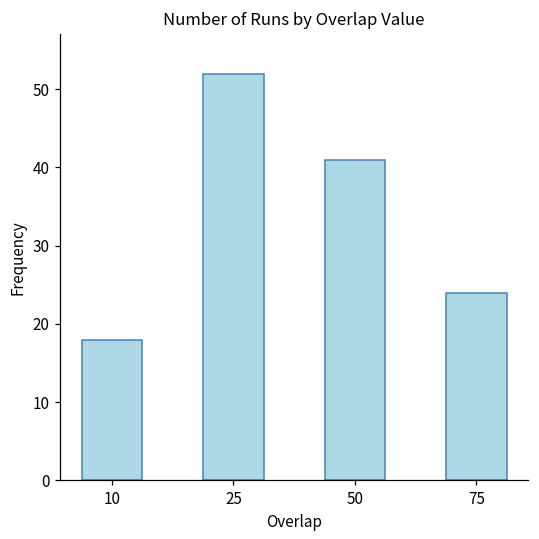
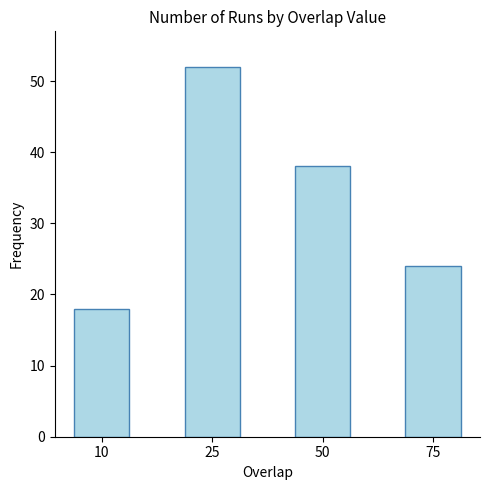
50: 41 -> 38
